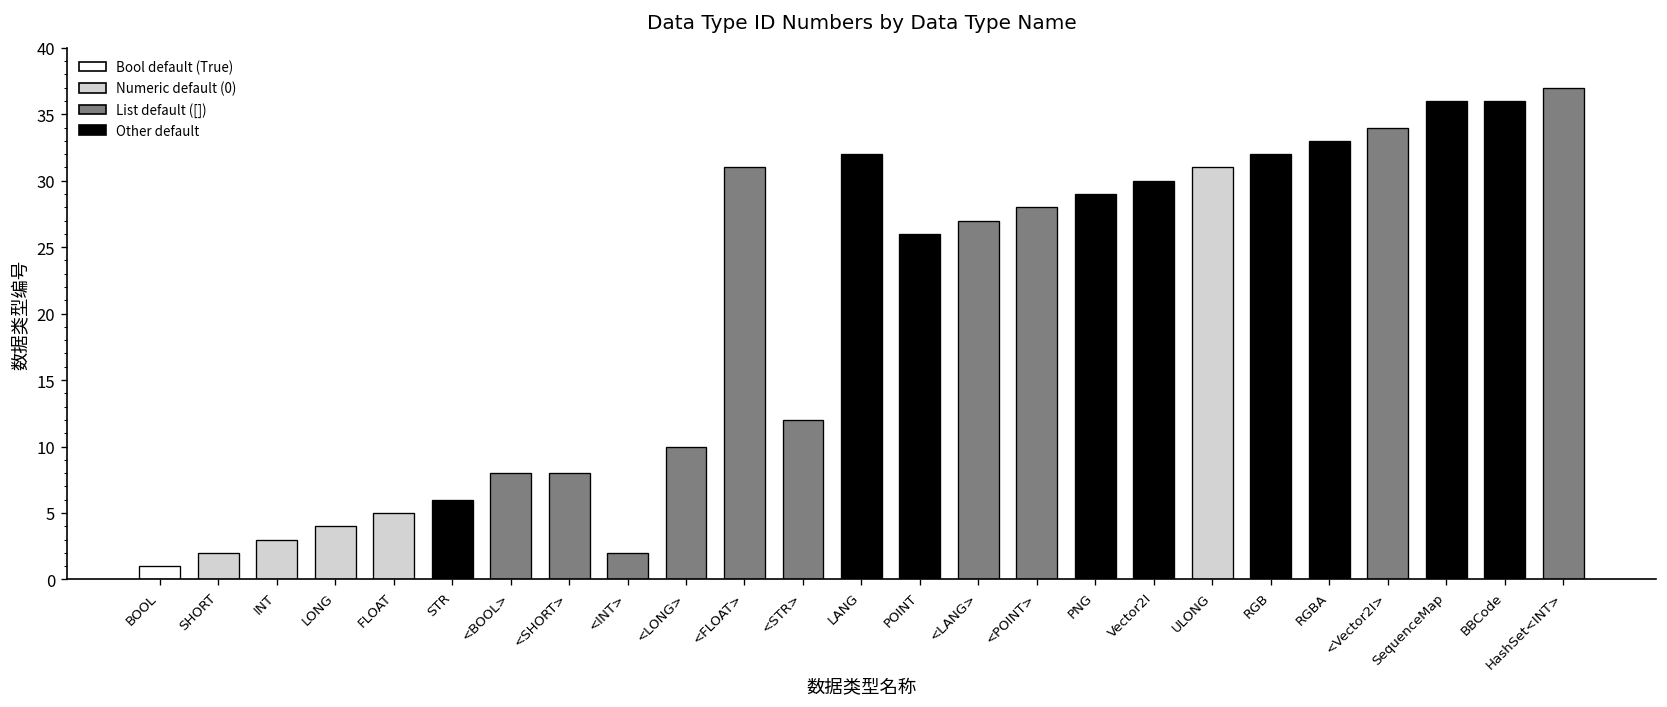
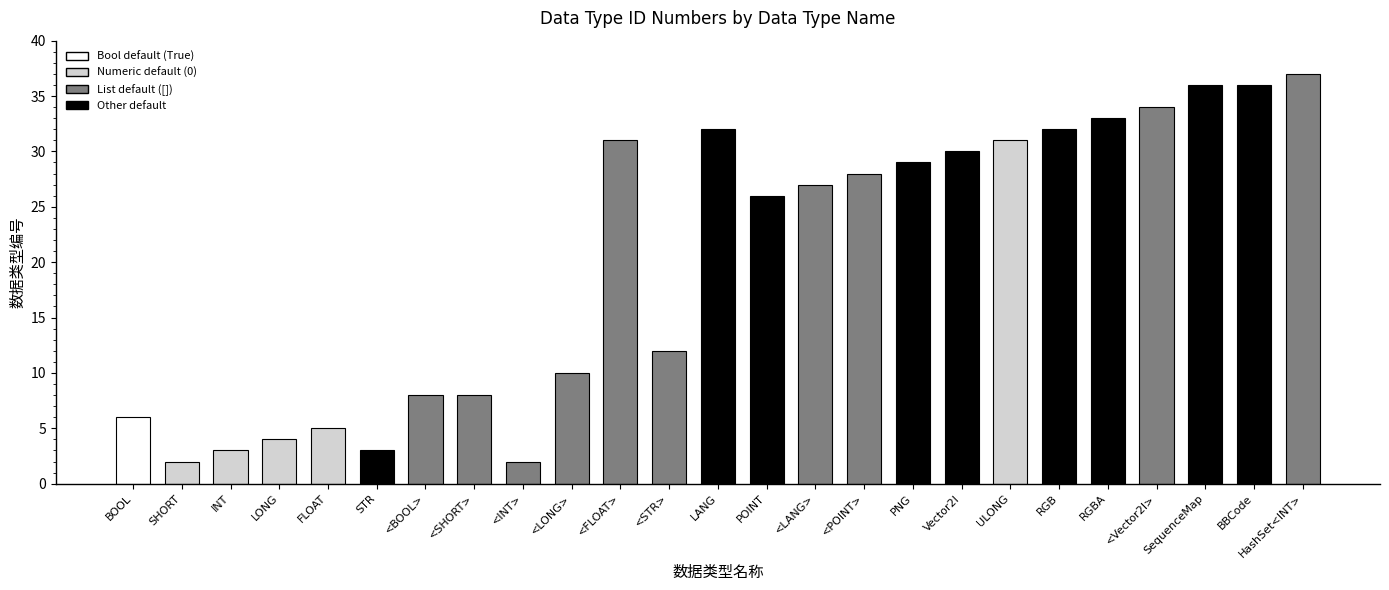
BOOL: 1 -> 6
STR: 6 -> 3
